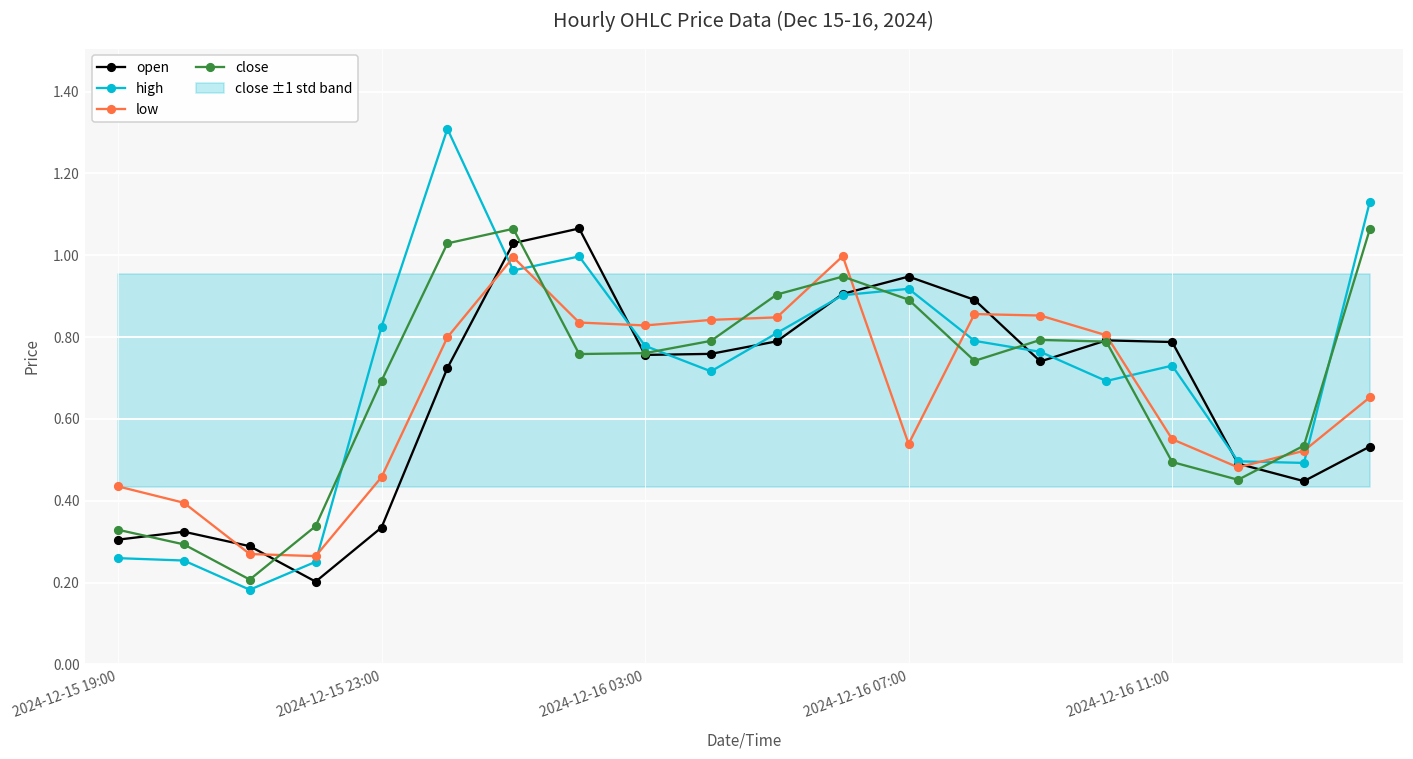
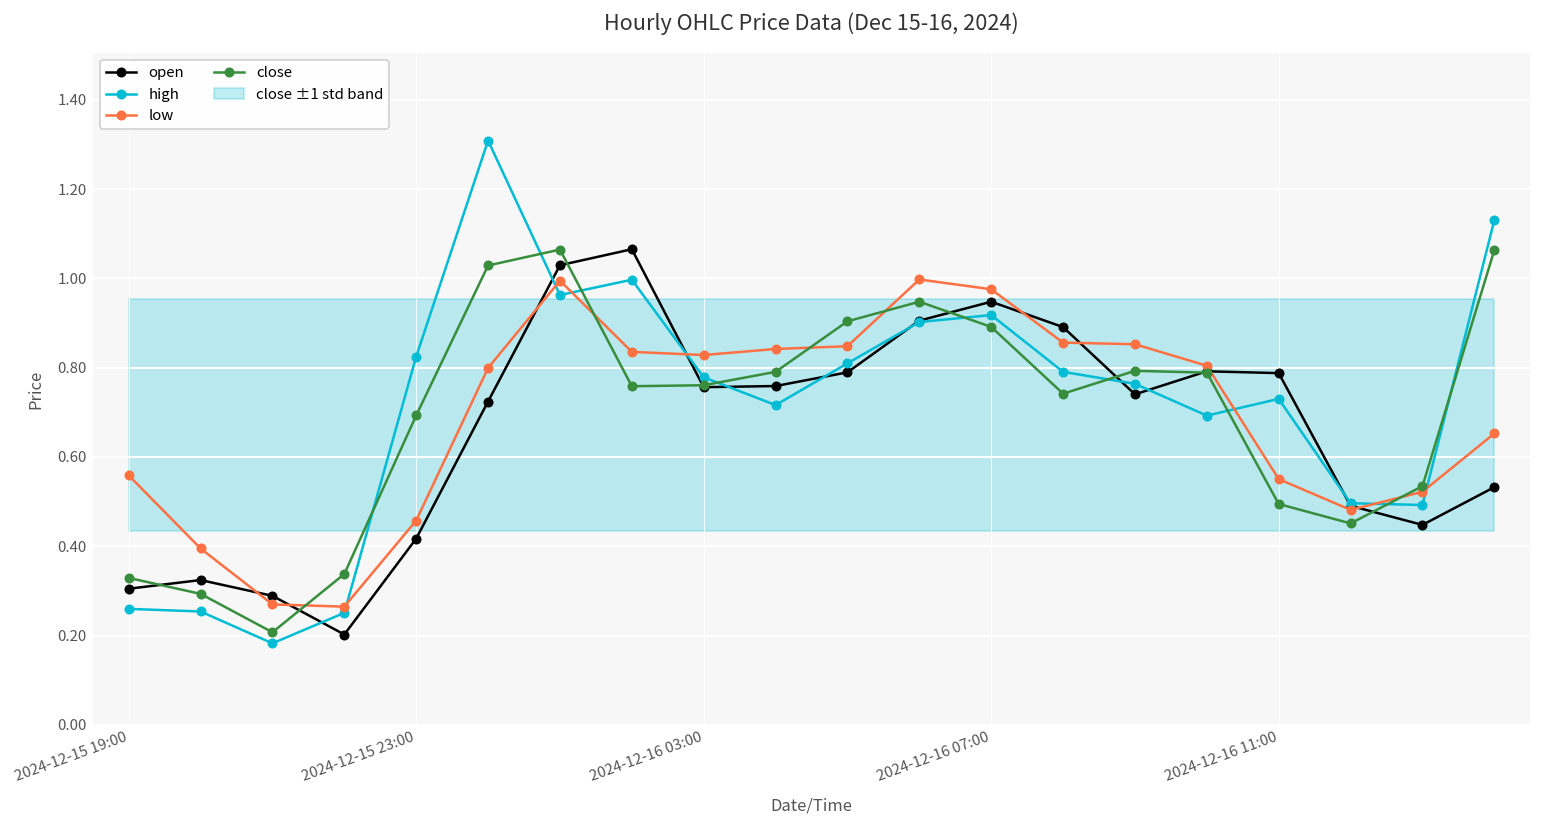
low, 2024-12-15 19:00: 0.44 -> 0.56
open, 2024-12-15 23:00: 0.33 -> 0.42
low, 2024-12-16 07:00: 0.54 -> 0.98
